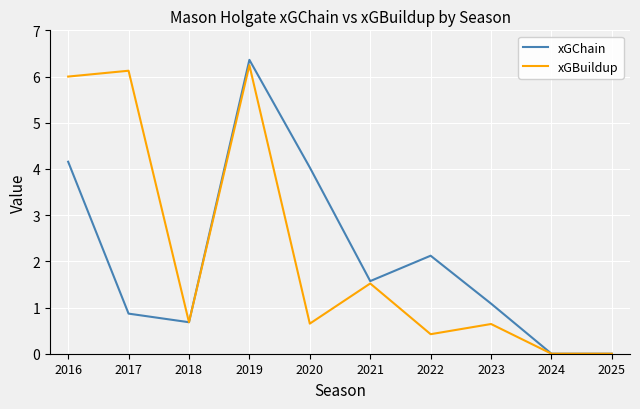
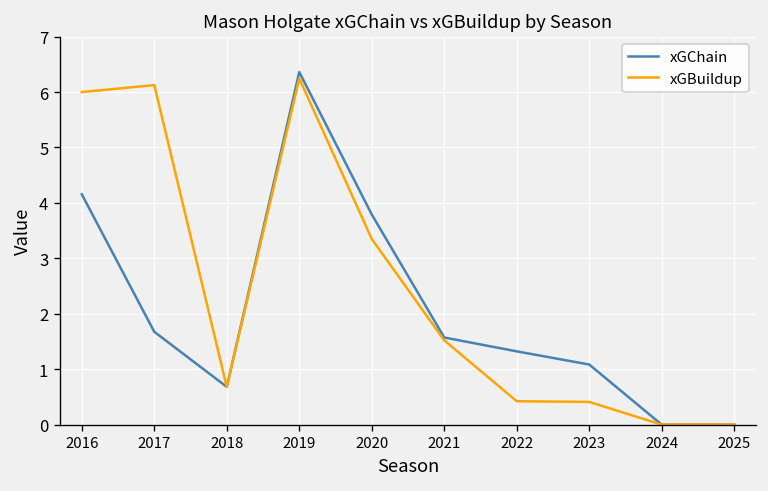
xGChain, 2017: 0.9 -> 1.7
xGChain, 2020: 4.0 -> 3.8
xGBuildup, 2020: 0.7 -> 3.3
xGChain, 2022: 2.1 -> 1.3
xGBuildup, 2023: 0.6 -> 0.4
